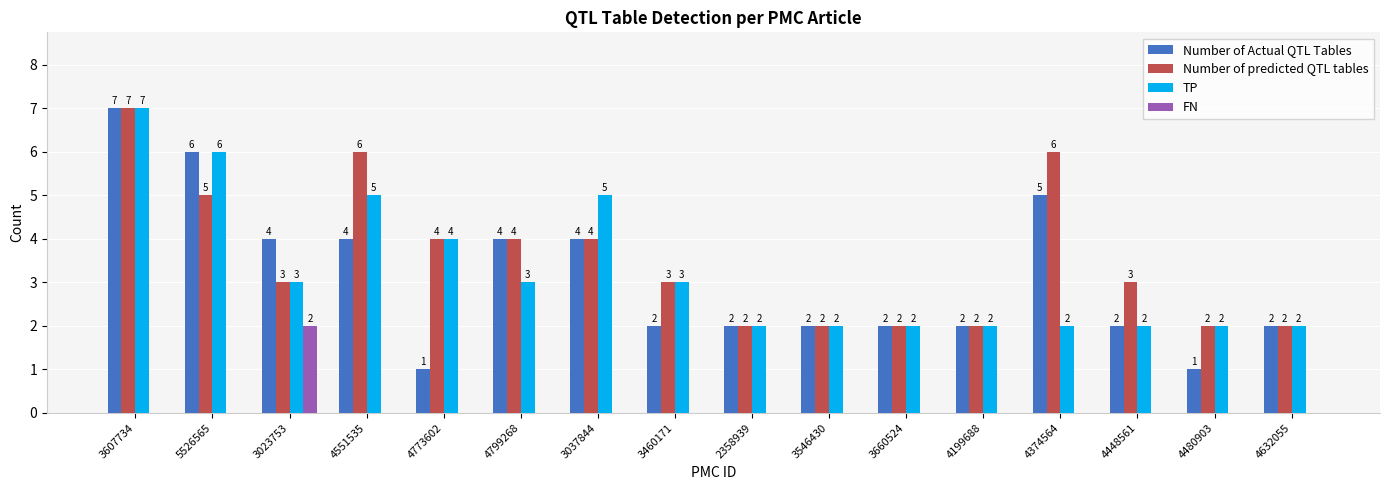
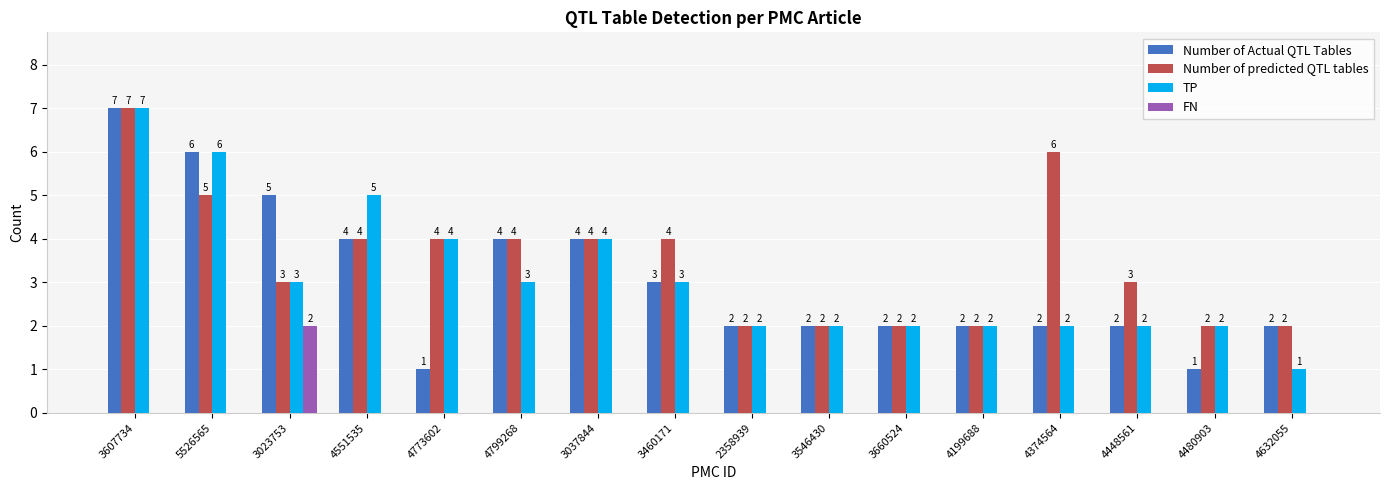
Number of Actual QTL Tables, 3023753: 4 -> 5
Number of predicted QTL tables, 4551535: 6 -> 4
TP, 3037844: 5 -> 4
Number of Actual QTL Tables, 3460171: 2 -> 3
Number of predicted QTL tables, 3460171: 3 -> 4
Number of Actual QTL Tables, 4374564: 5 -> 2
TP, 4632055: 2 -> 1
